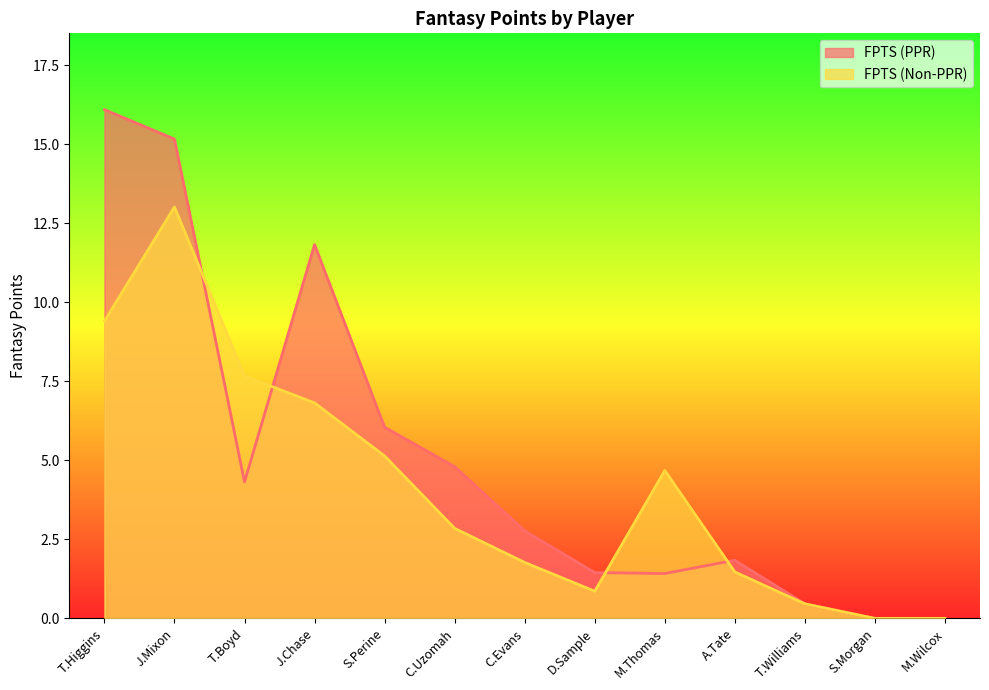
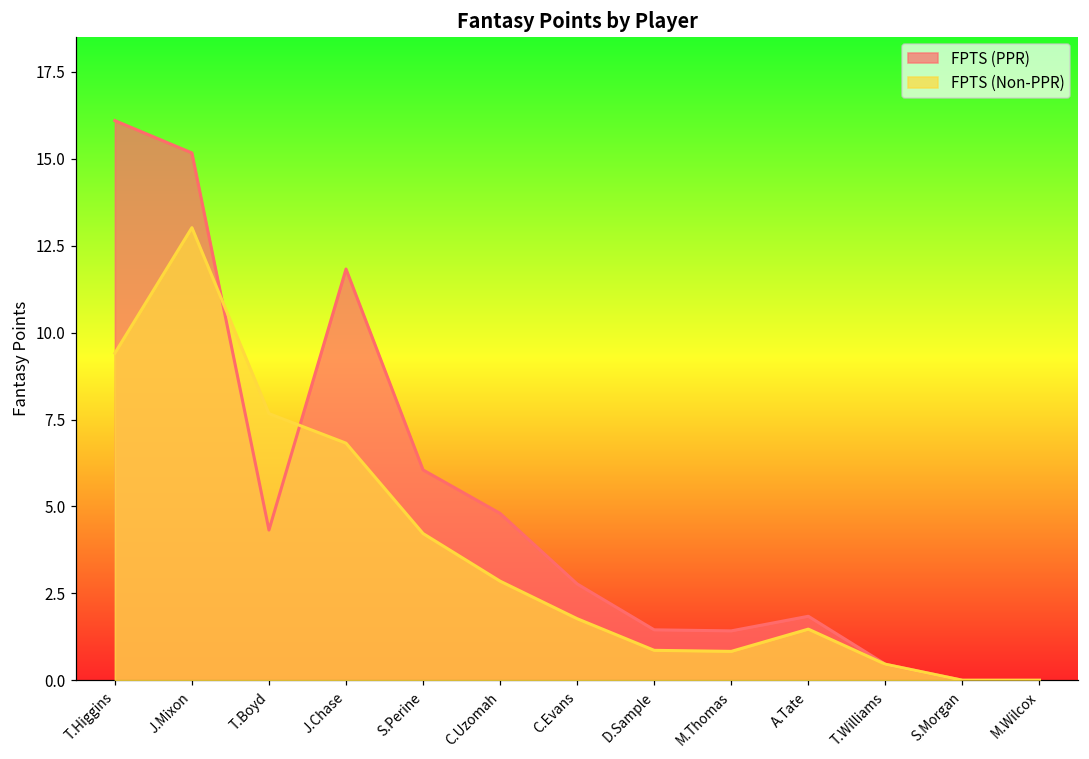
FPTS (Non-PPR), S.Perine: 5.1 -> 4.2
FPTS (Non-PPR), M.Thomas: 4.7 -> 0.8
